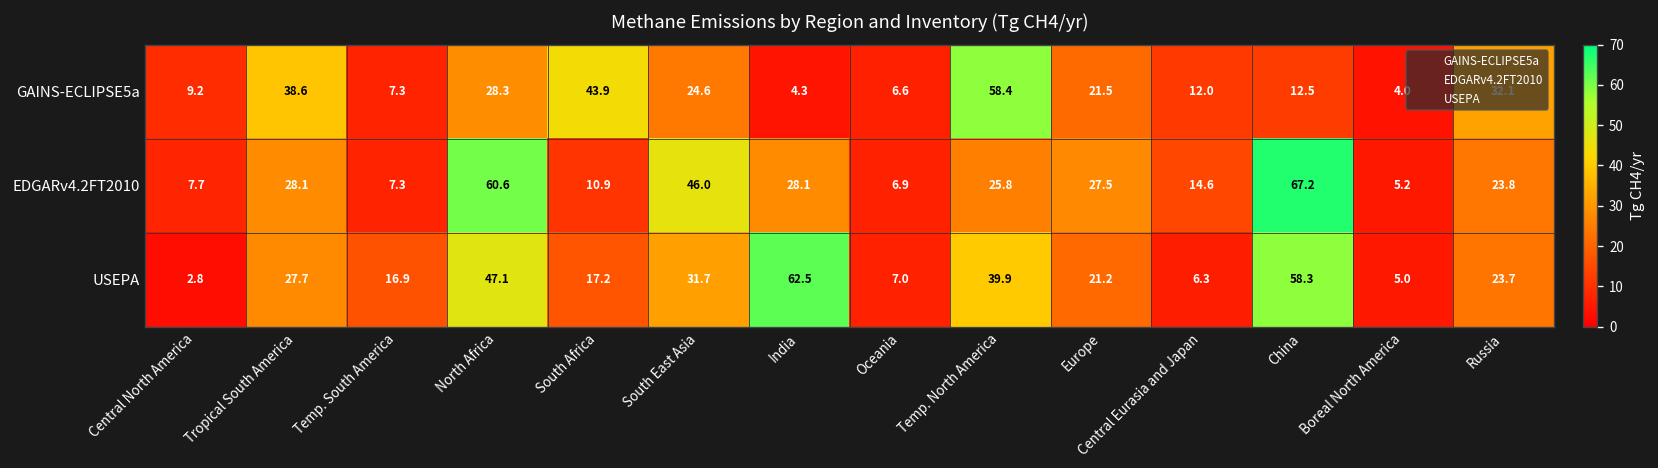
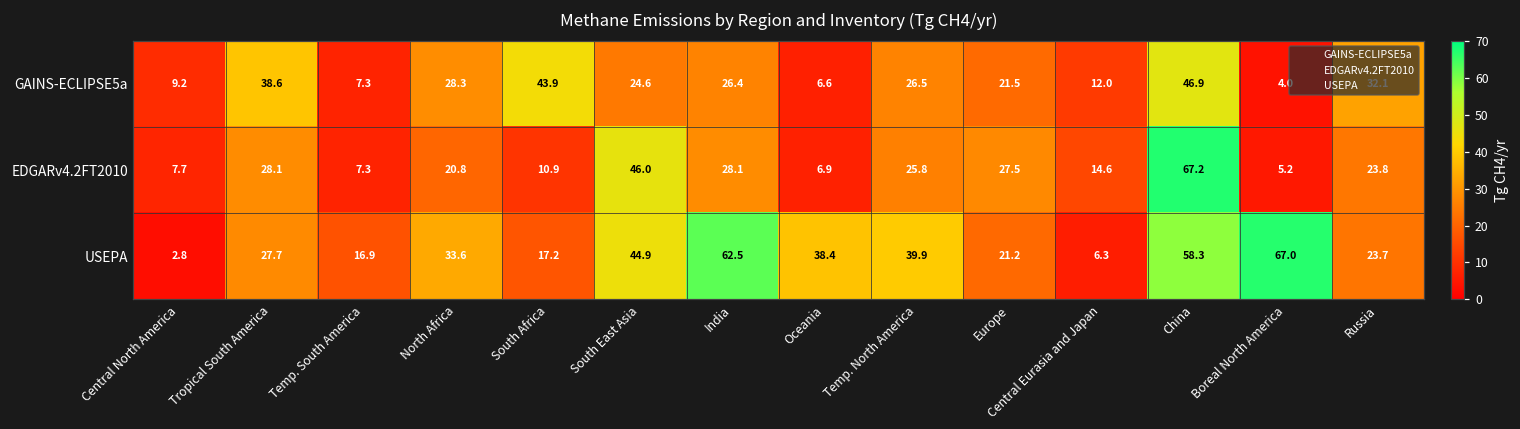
GAINS-ECLIPSE5a, India: 4.3 -> 26.4
GAINS-ECLIPSE5a, Temp. North America: 58.4 -> 26.5
GAINS-ECLIPSE5a, China: 12.5 -> 46.9
EDGARv4.2FT2010, North Africa: 60.6 -> 20.8
USEPA, North Africa: 47.1 -> 33.6
USEPA, South East Asia: 31.7 -> 44.9
USEPA, Oceania: 7.0 -> 38.4
USEPA, Boreal North America: 5.0 -> 67.0
